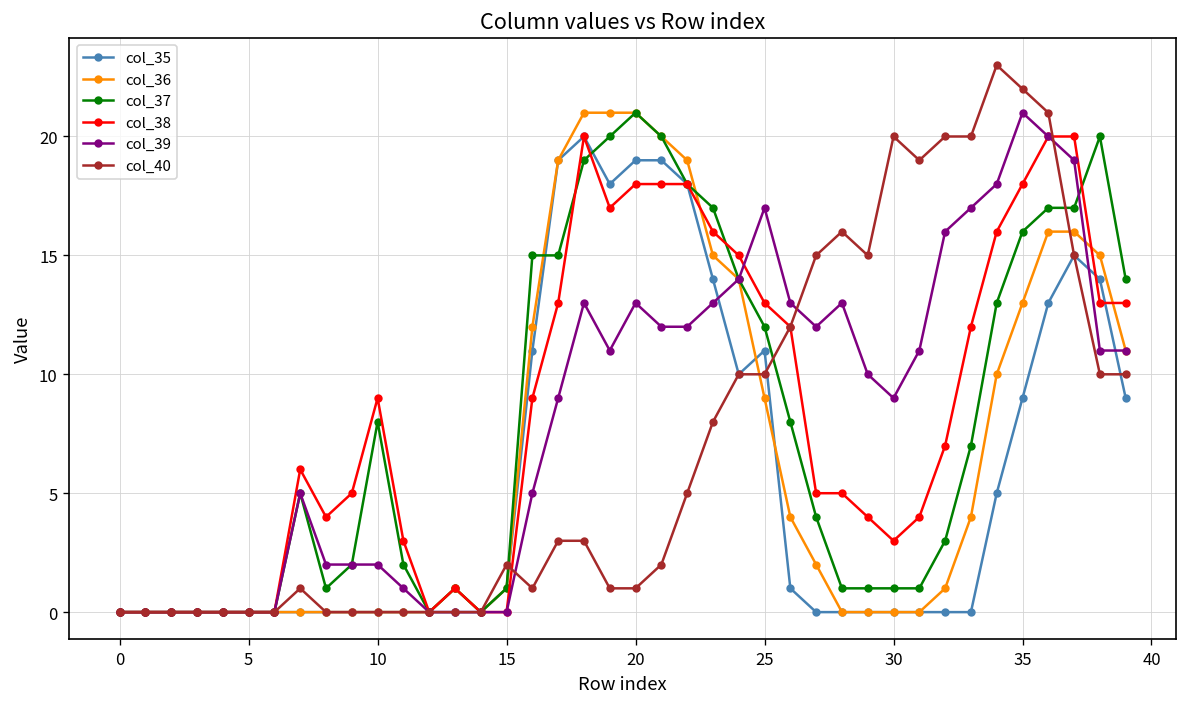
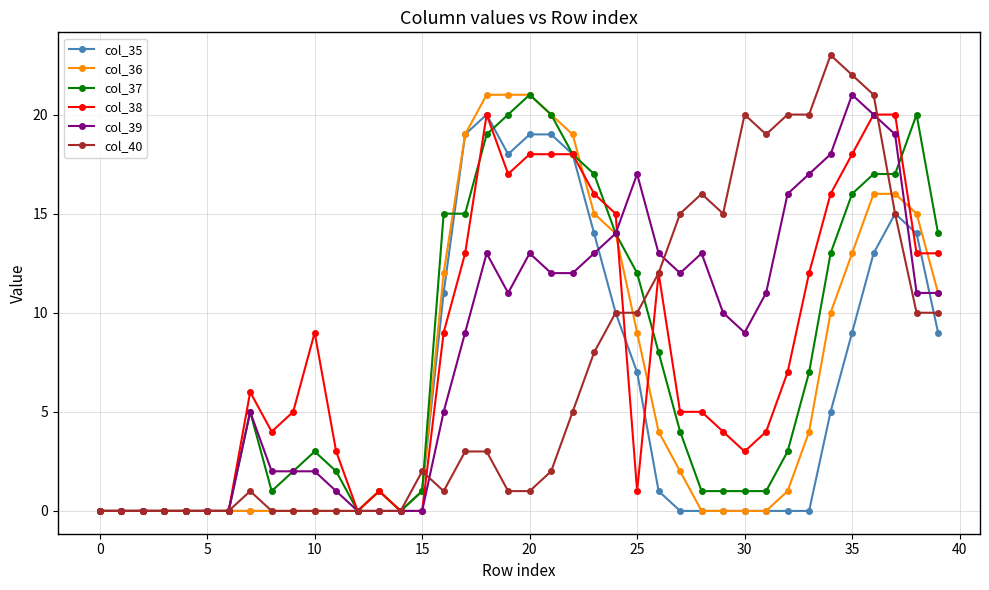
col_37, 10: 8 -> 3
col_35, 25: 11 -> 7
col_38, 25: 13 -> 1
